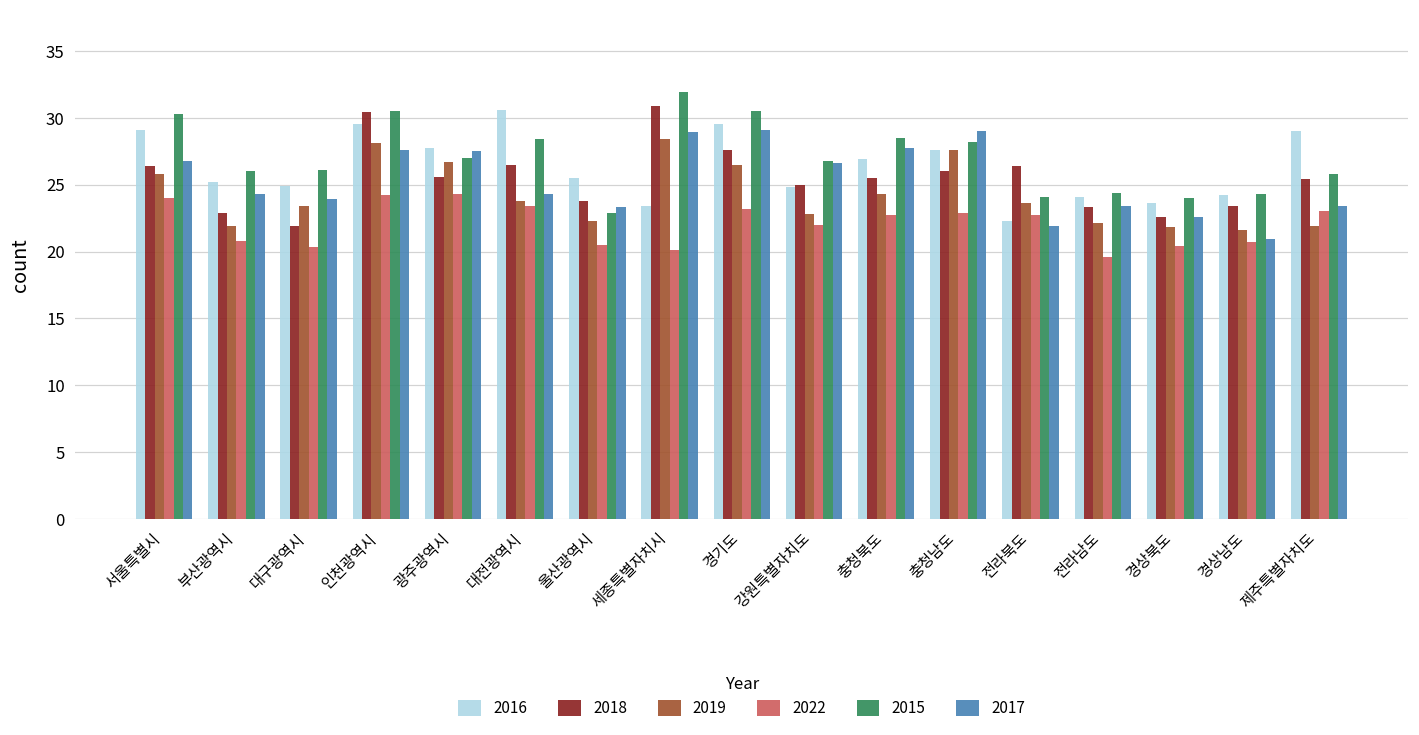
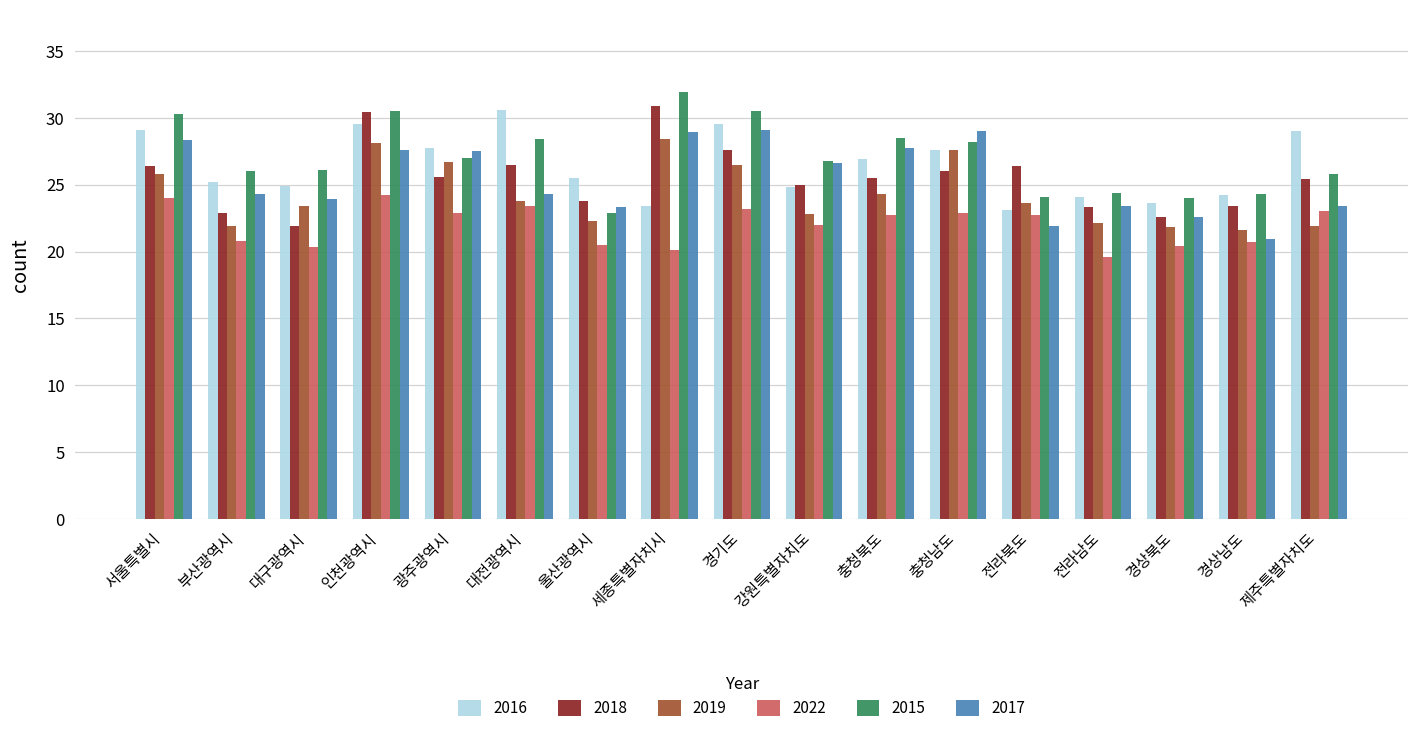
2017, 서울특별시: 26.8 -> 28.3
2022, 광주광역시: 24.3 -> 22.9
2016, 전라북도: 22.3 -> 23.1
